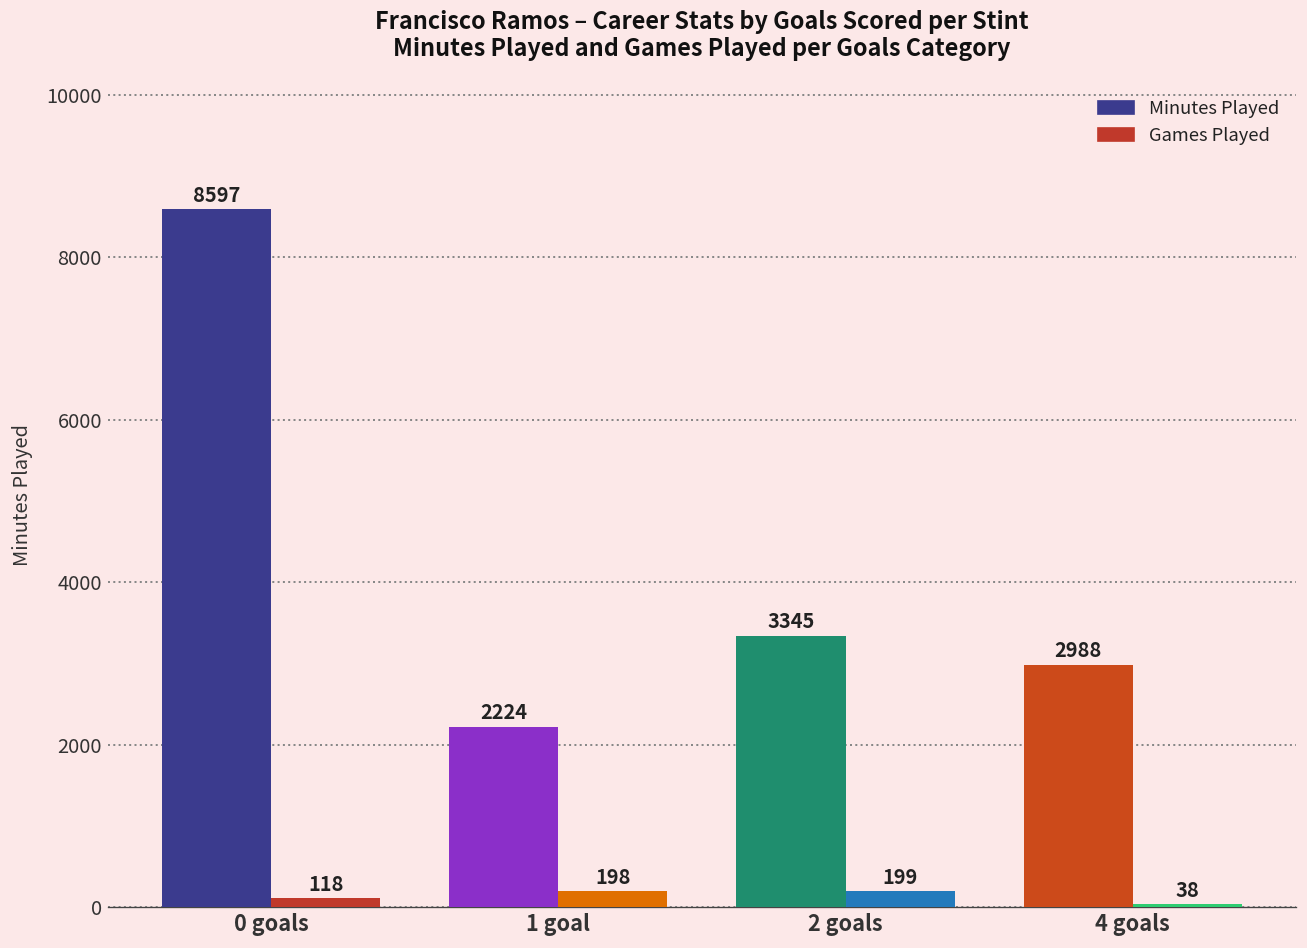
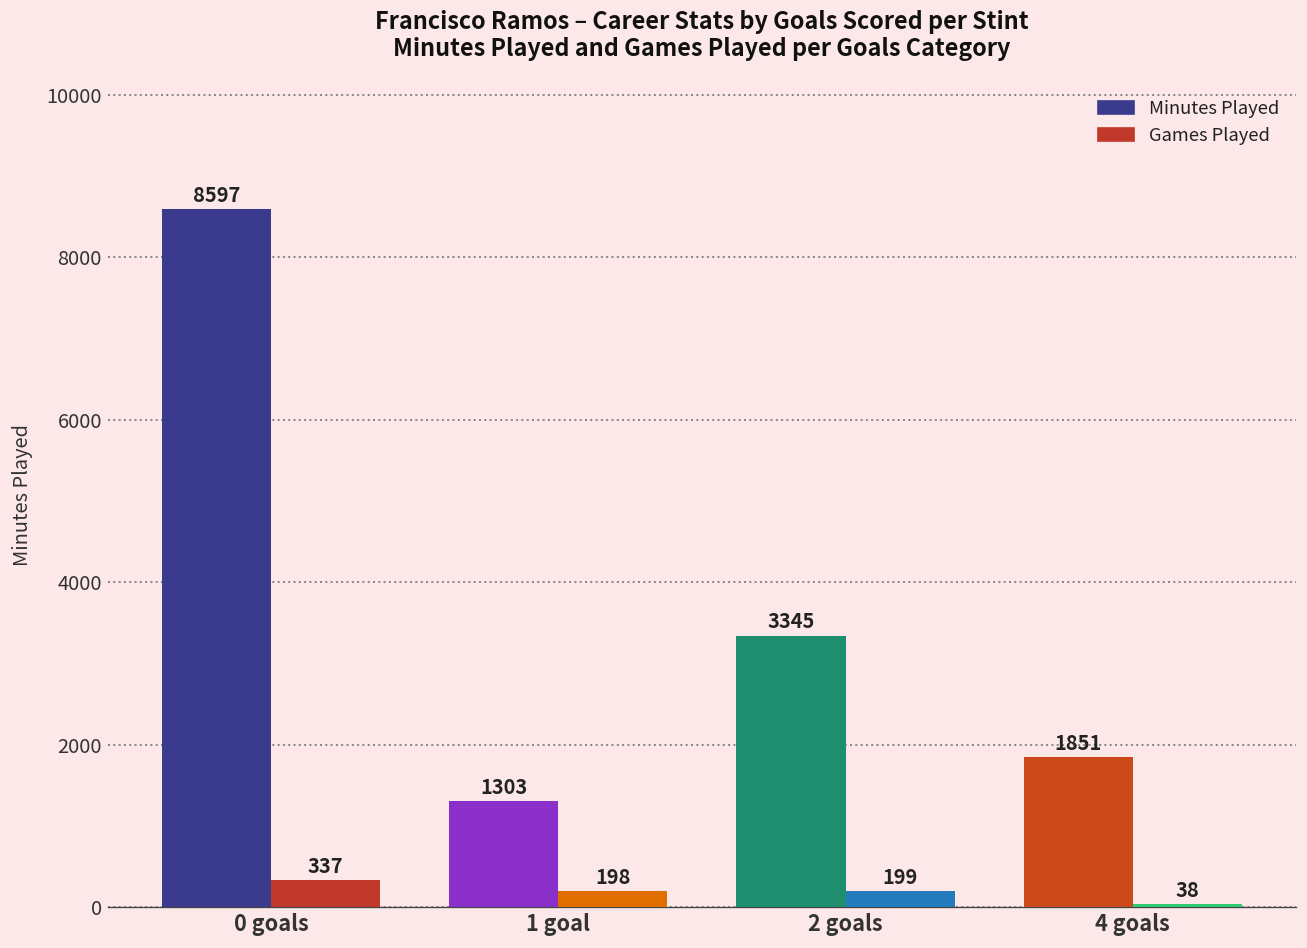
Games Played, 0 goals: 118 -> 337
Minutes Played, 1 goal: 2224 -> 1303
Minutes Played, 4 goals: 2988 -> 1851
